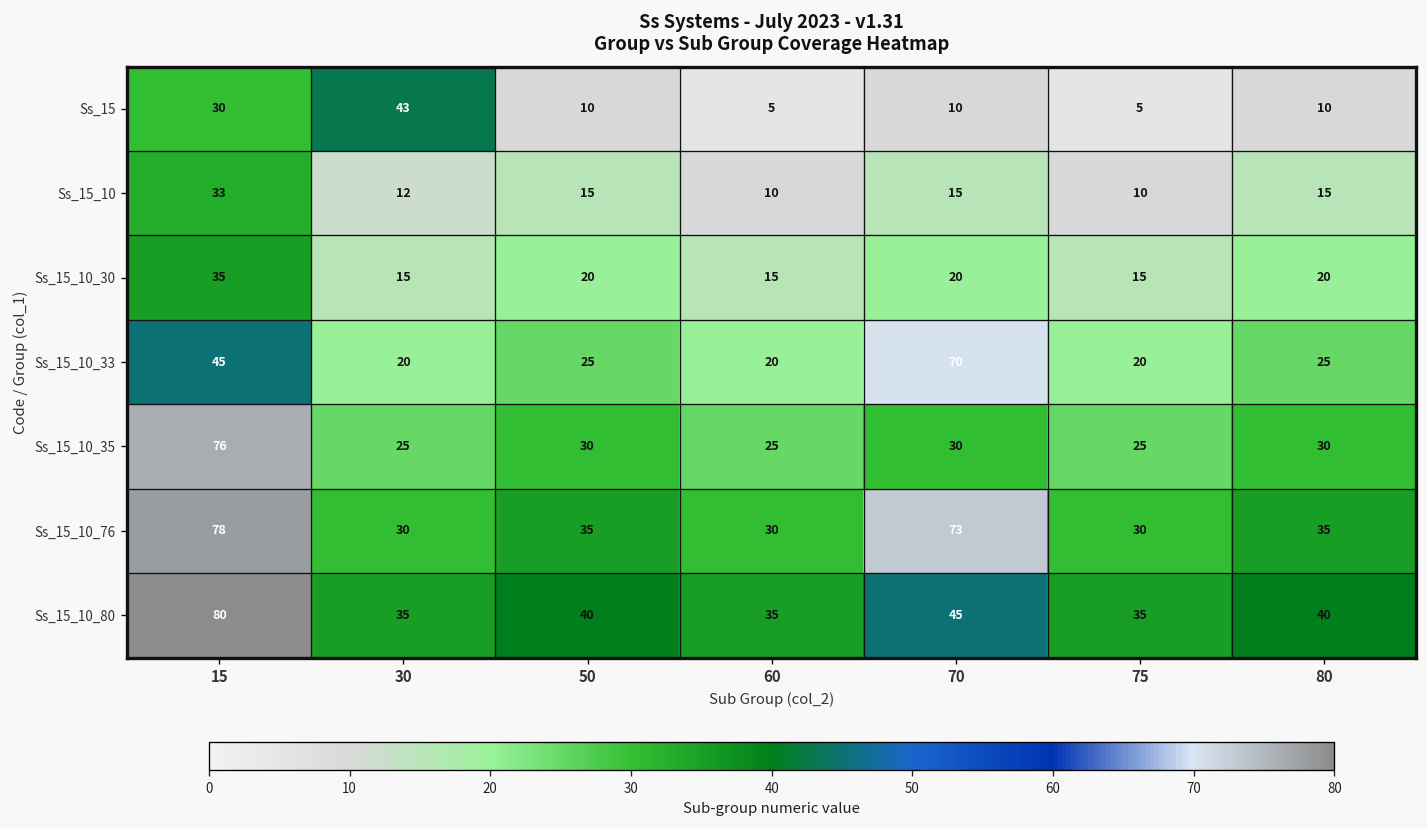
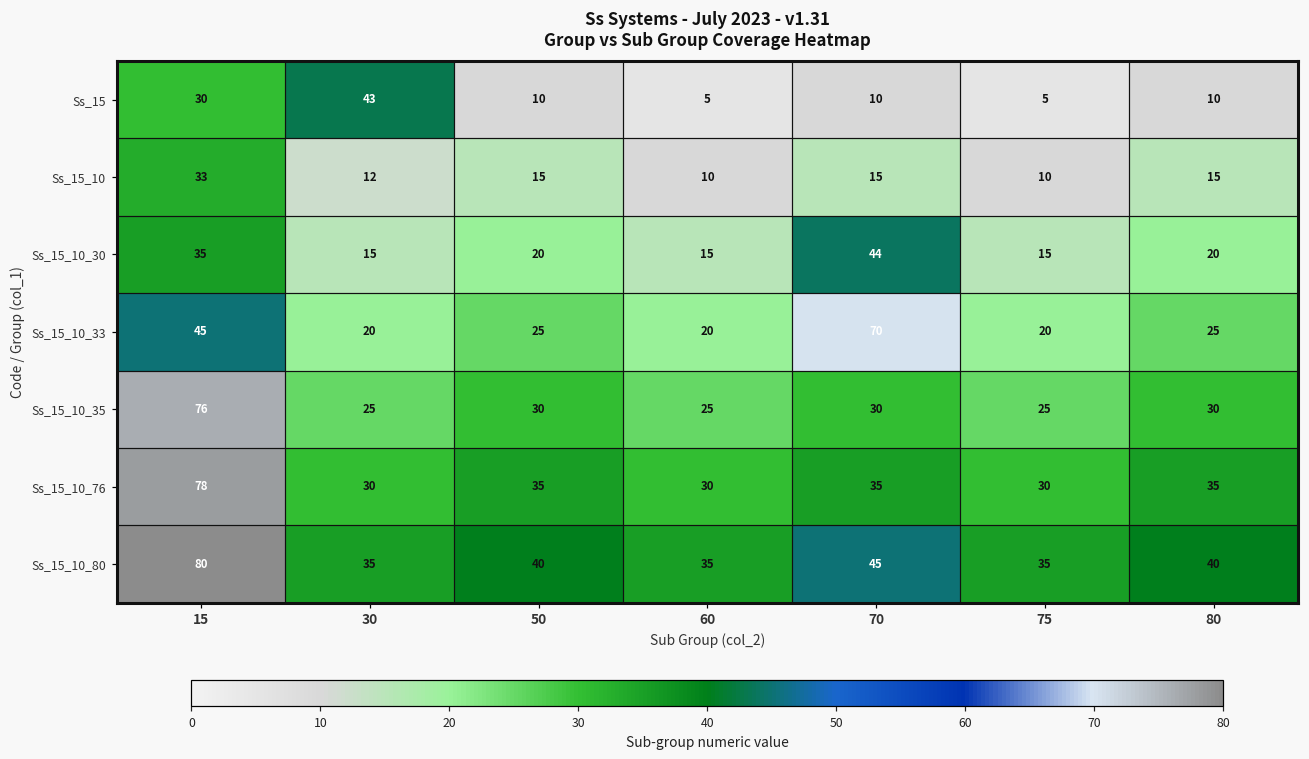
Ss_15_10_30, 70: 20 -> 44
Ss_15_10_76, 70: 73 -> 35
